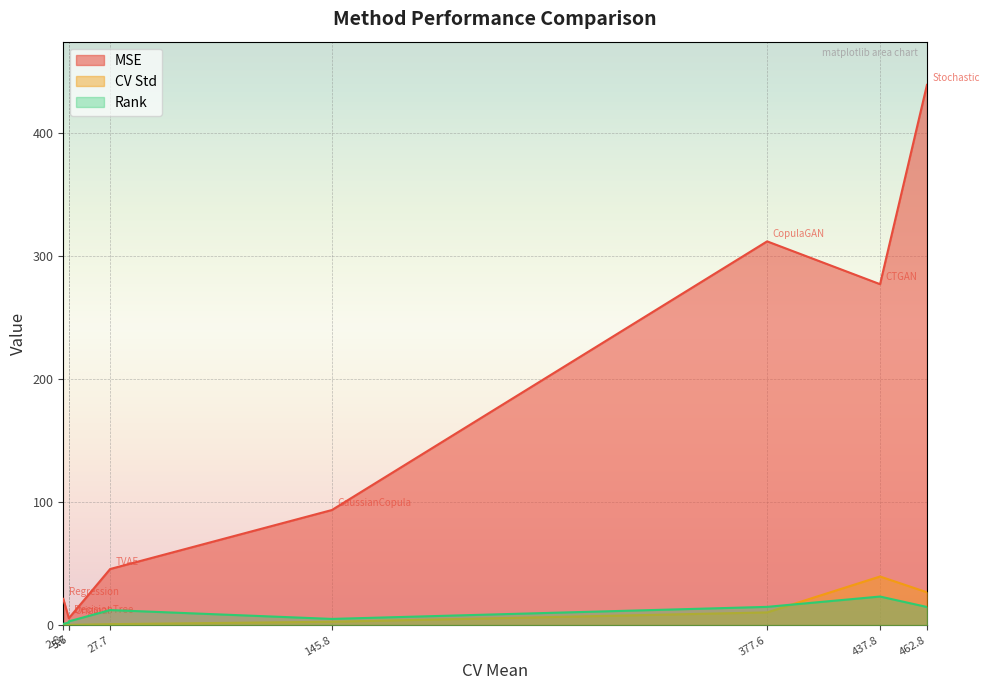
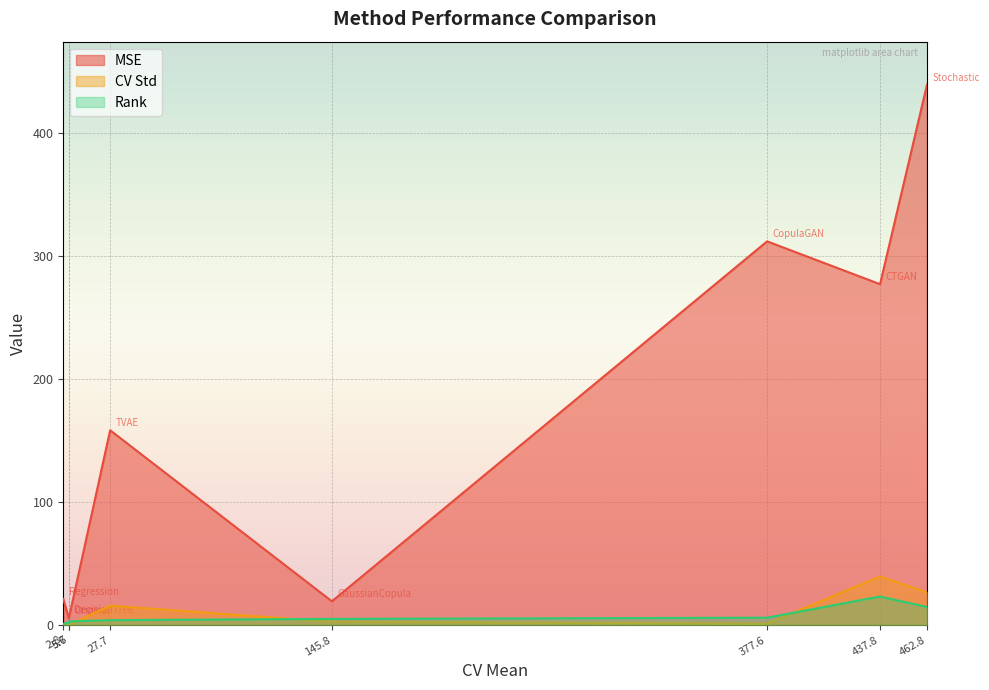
MSE, 27.7: 46 -> 158
CV Std, 27.7: 1 -> 16
Rank, 27.7: 12 -> 4
MSE, 145.8: 94 -> 19
CV Std, 377.6: 10 -> 1
Rank, 377.6: 15 -> 6
